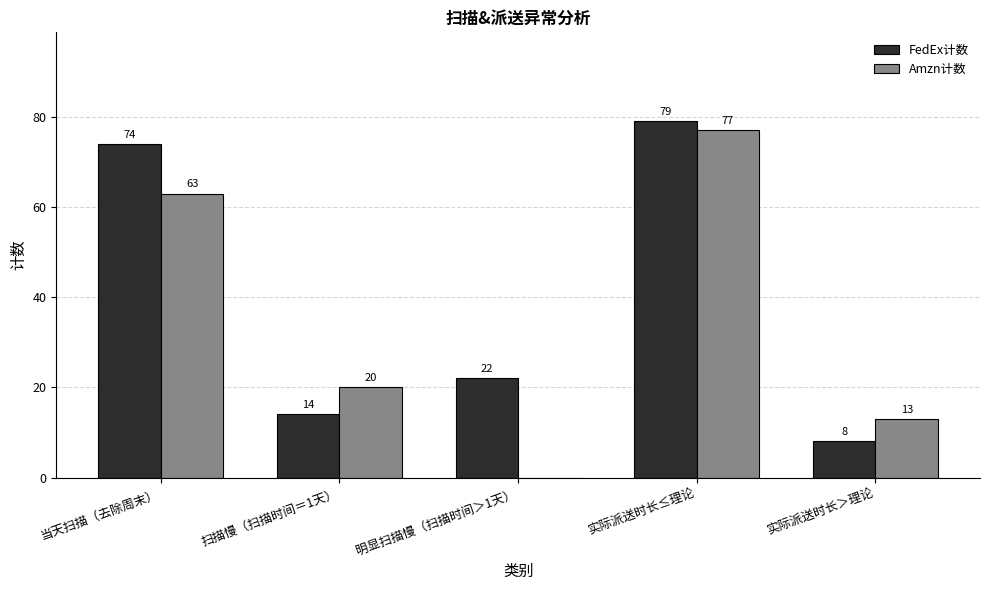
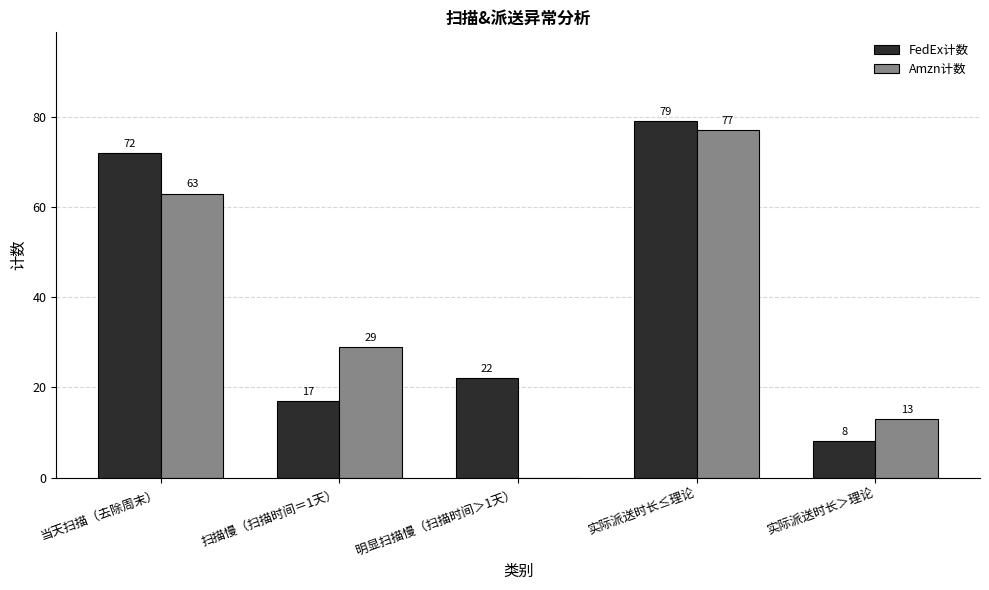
FedEx计数, 当天扫描（去除周末）: 74 -> 72
FedEx计数, 扫描慢（扫描时间＝1天）: 14 -> 17
Amzn计数, 扫描慢（扫描时间＝1天）: 20 -> 29
